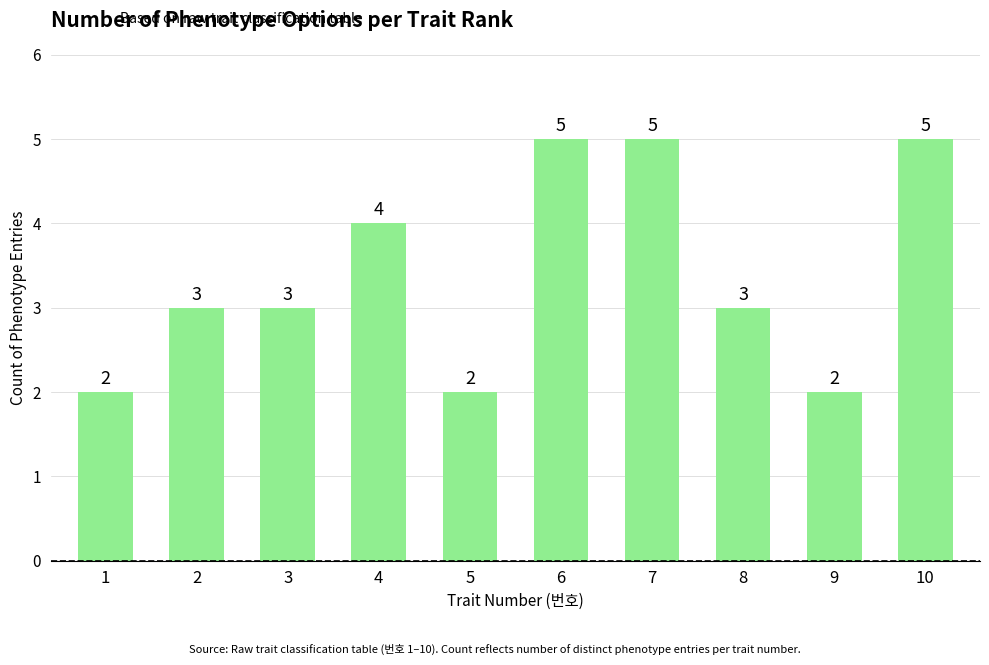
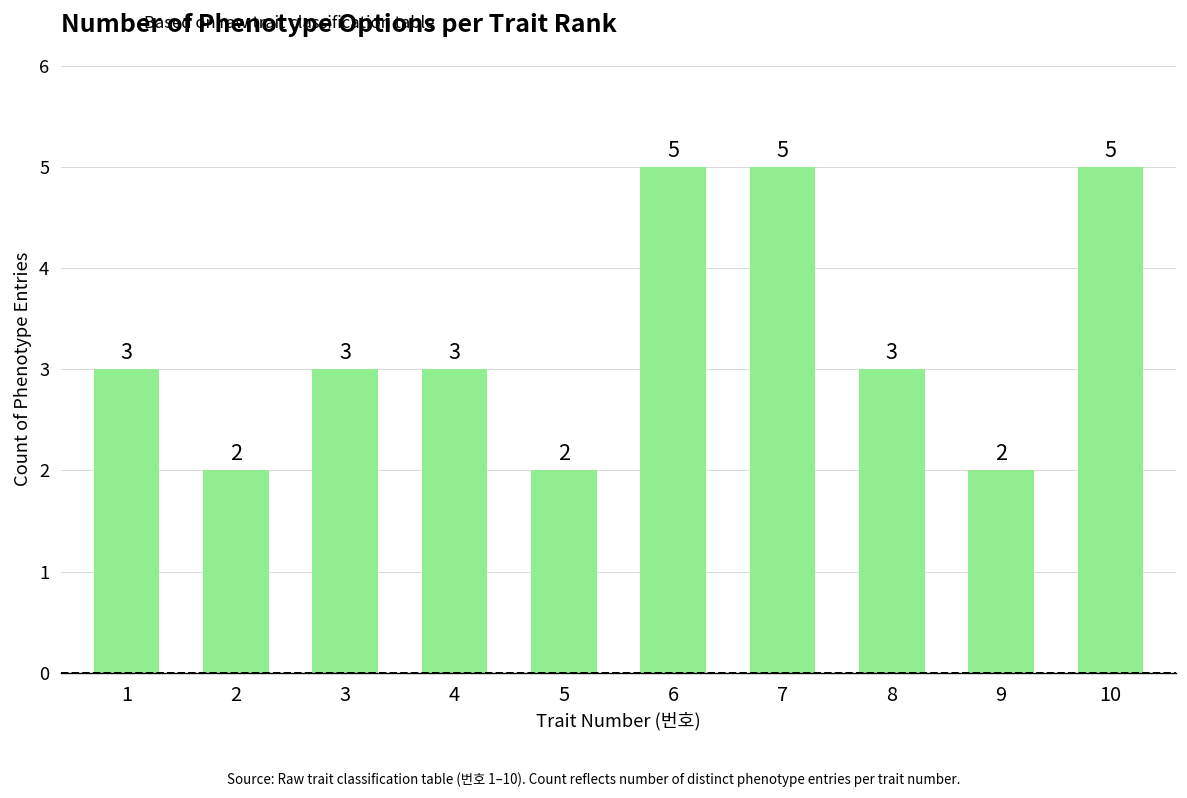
1: 2 -> 3
2: 3 -> 2
4: 4 -> 3
